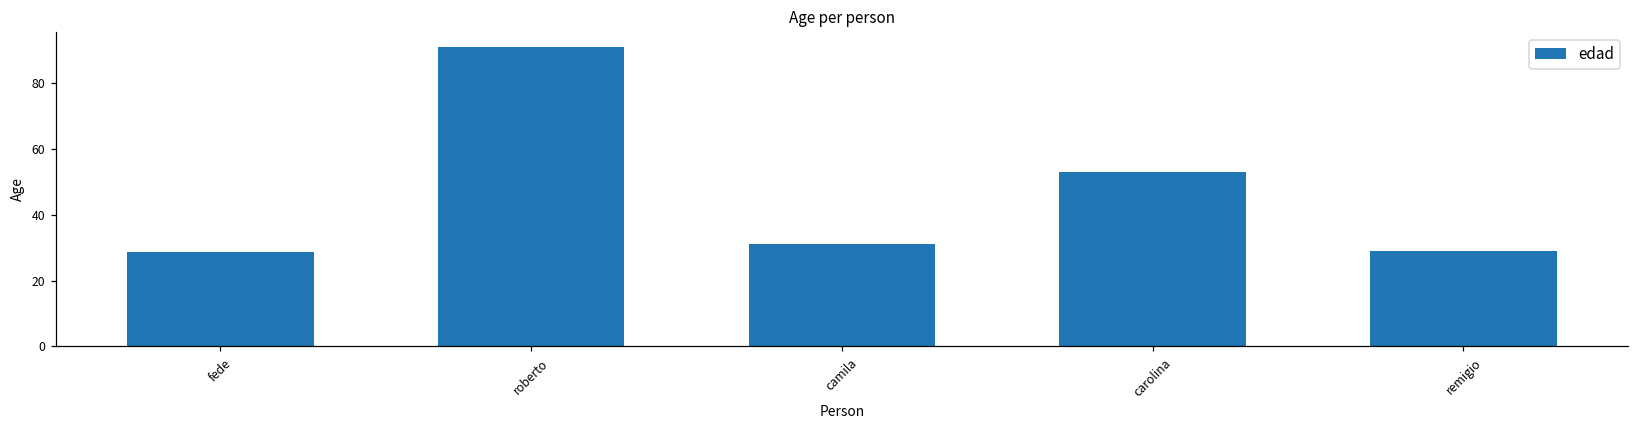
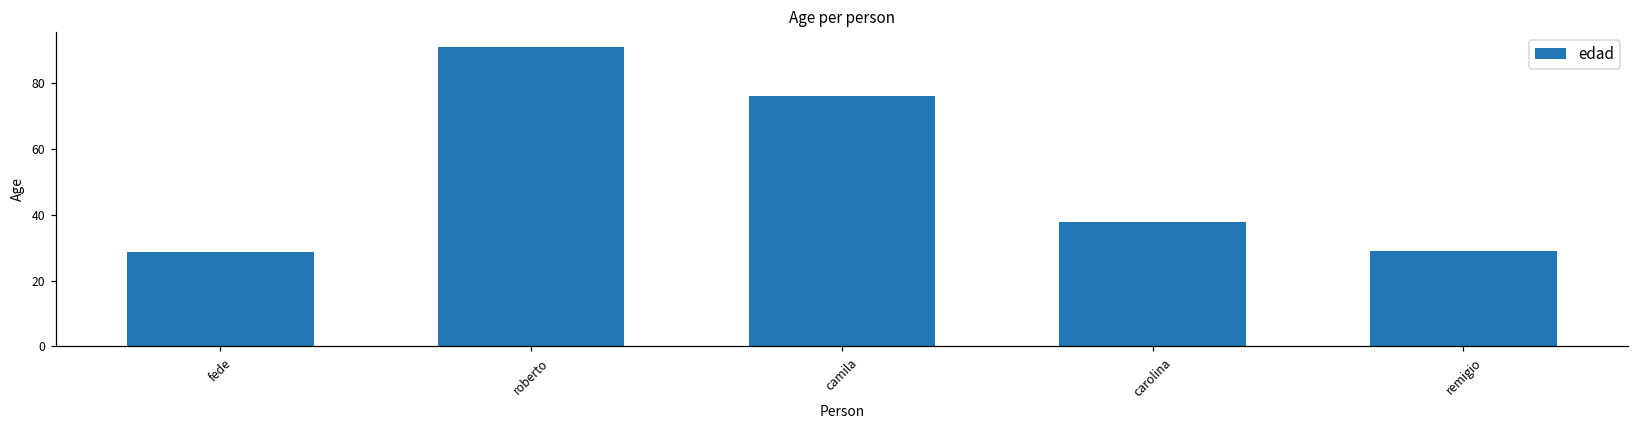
camila: 31 -> 76
carolina: 53 -> 38
